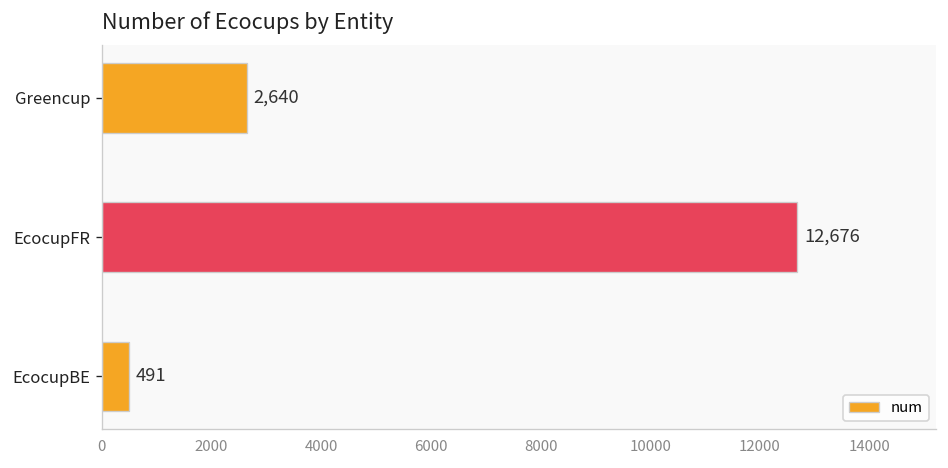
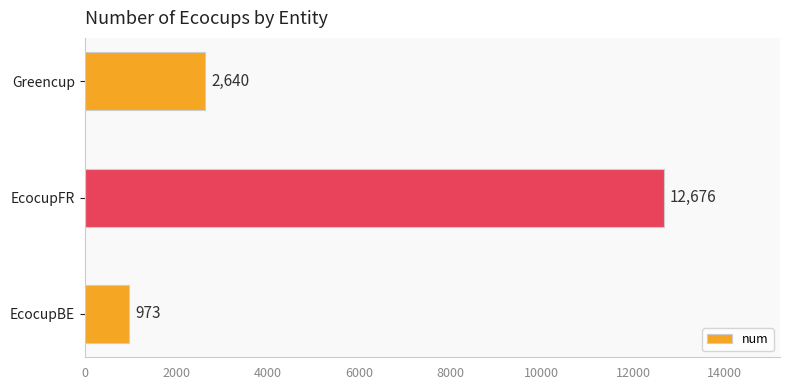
EcocupBE: 491 -> 973
